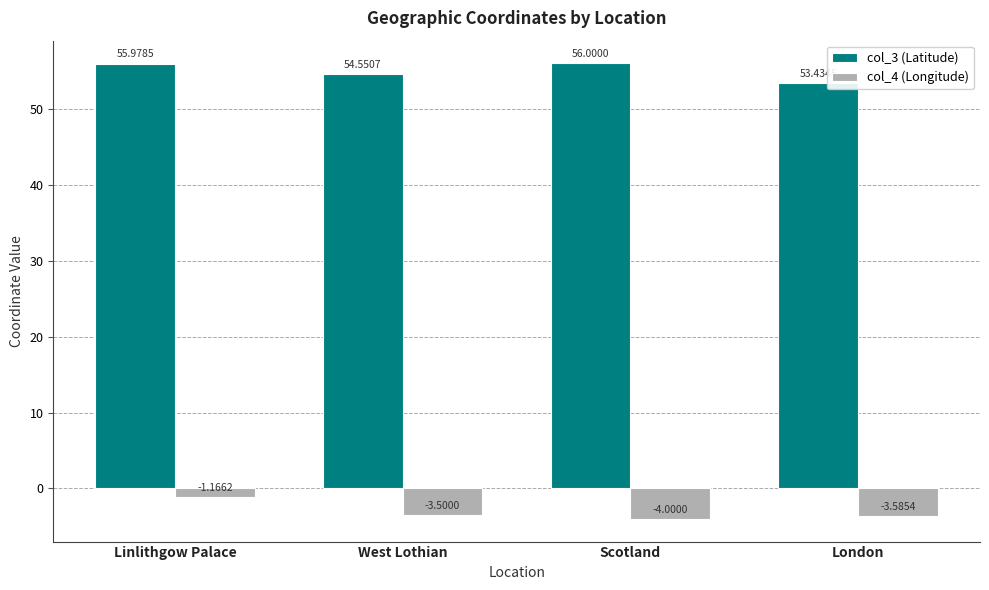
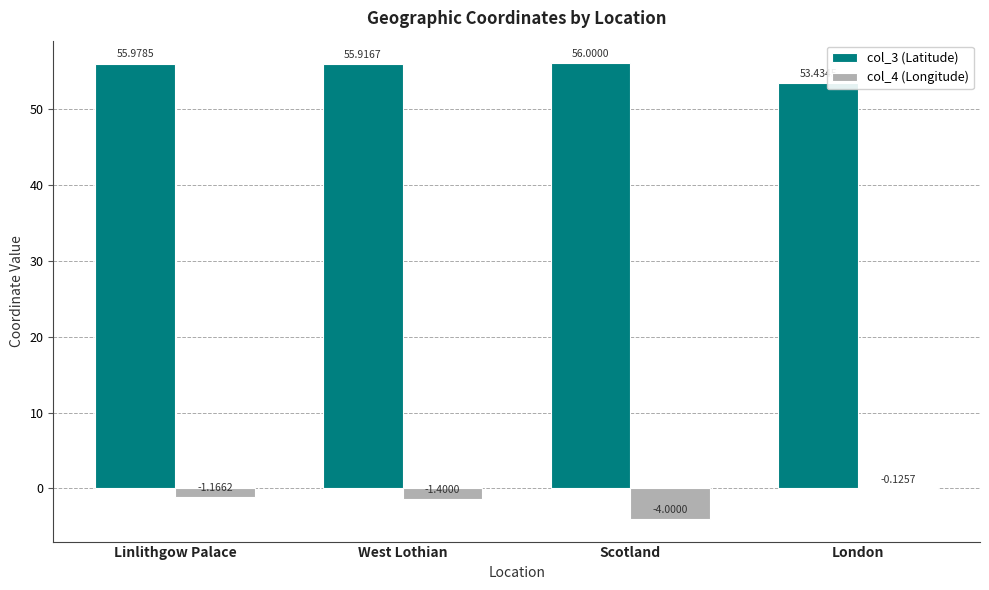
col_3 (Latitude), West Lothian: 54.5507 -> 55.9167
col_4 (Longitude), West Lothian: -3.5000 -> -1.4000
col_4 (Longitude), London: -3.5854 -> -0.1257
